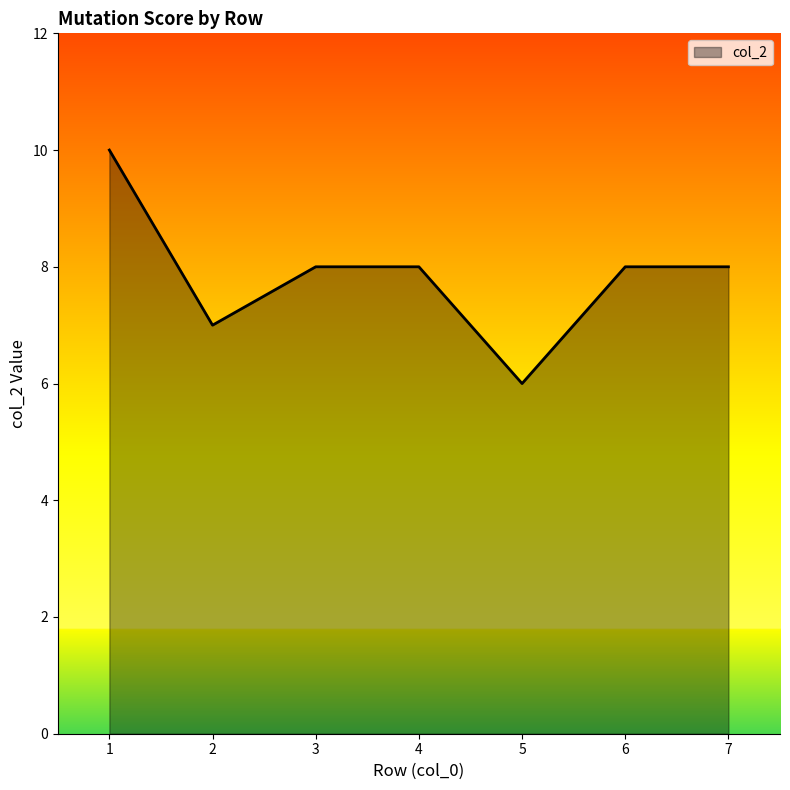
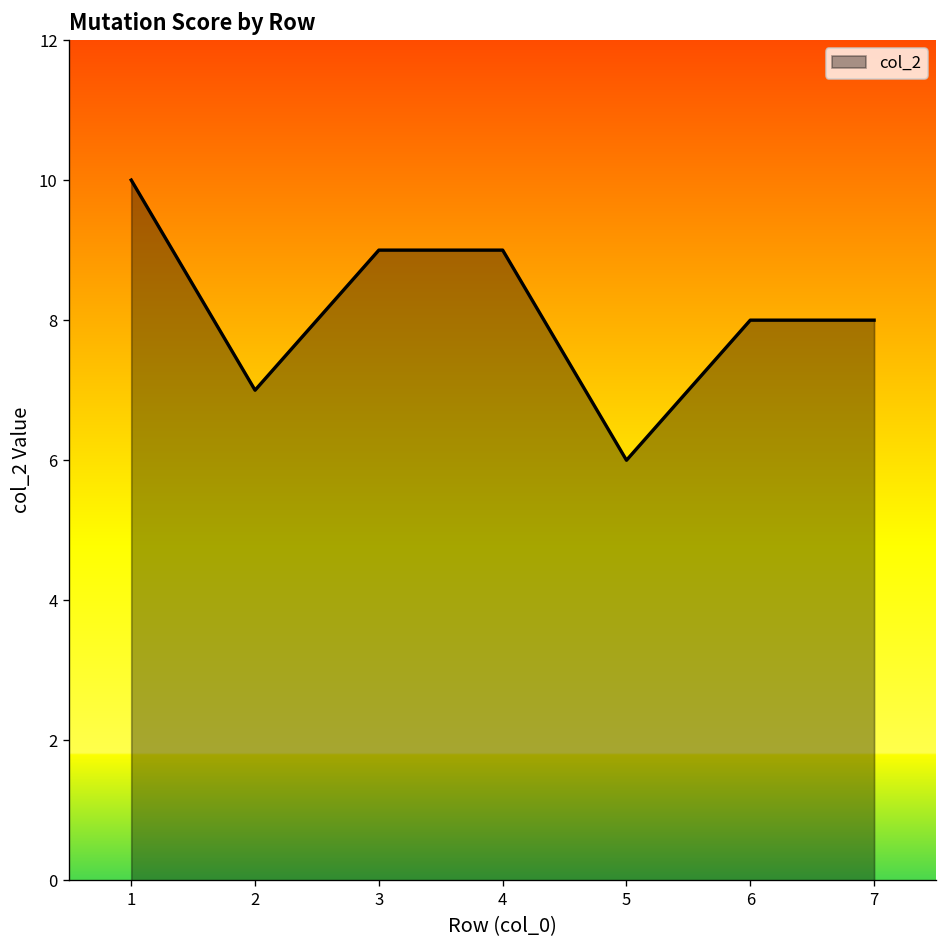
3: 8 -> 9
4: 8 -> 9
